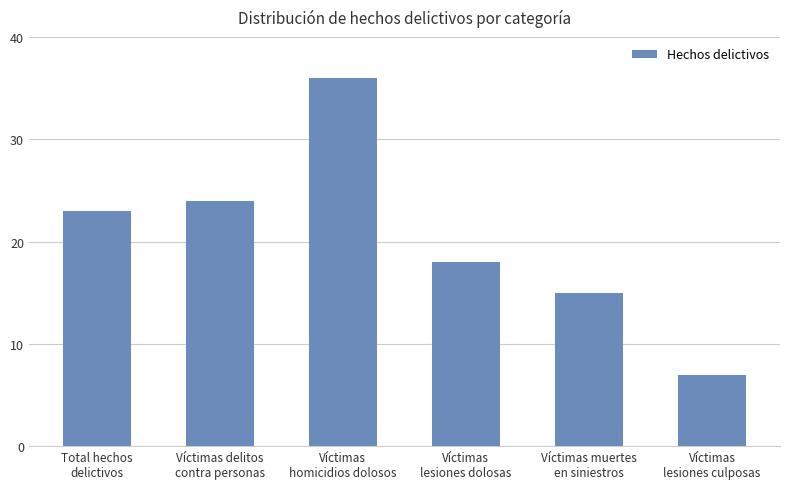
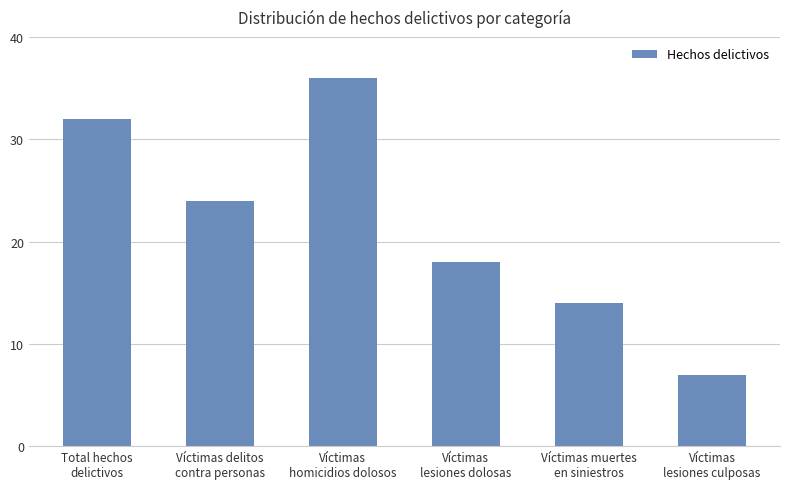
Total hechos delictivos: 23 -> 32
Víctimas muertes en siniestros: 15 -> 14
